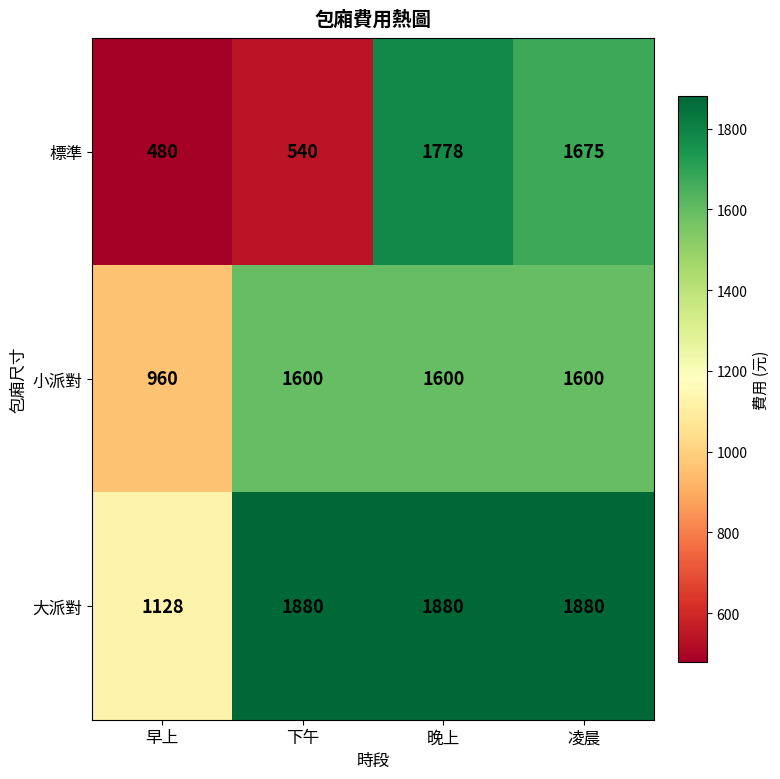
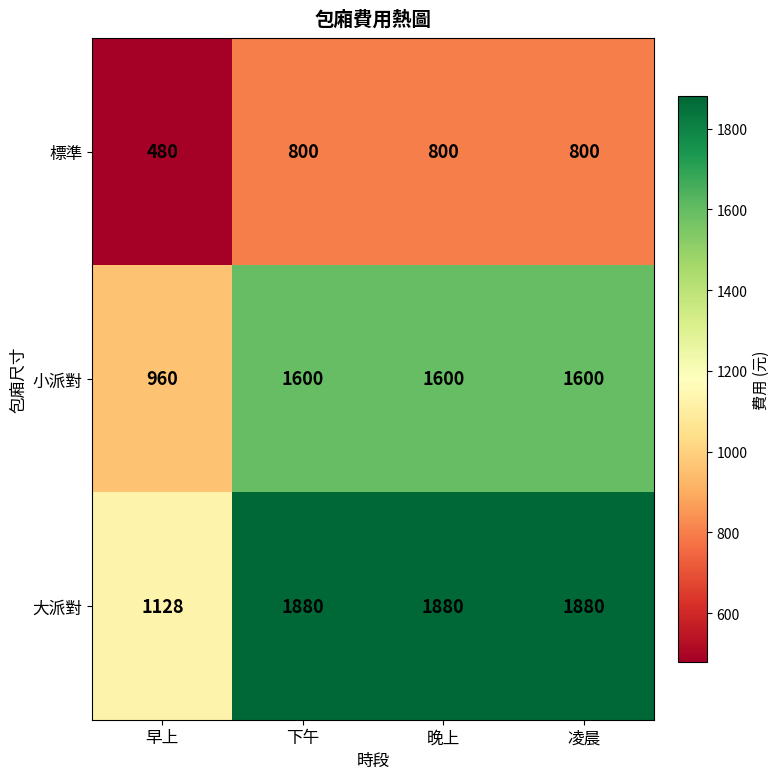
標準, 下午: 540 -> 800
標準, 晚上: 1778 -> 800
標準, 凌晨: 1675 -> 800
